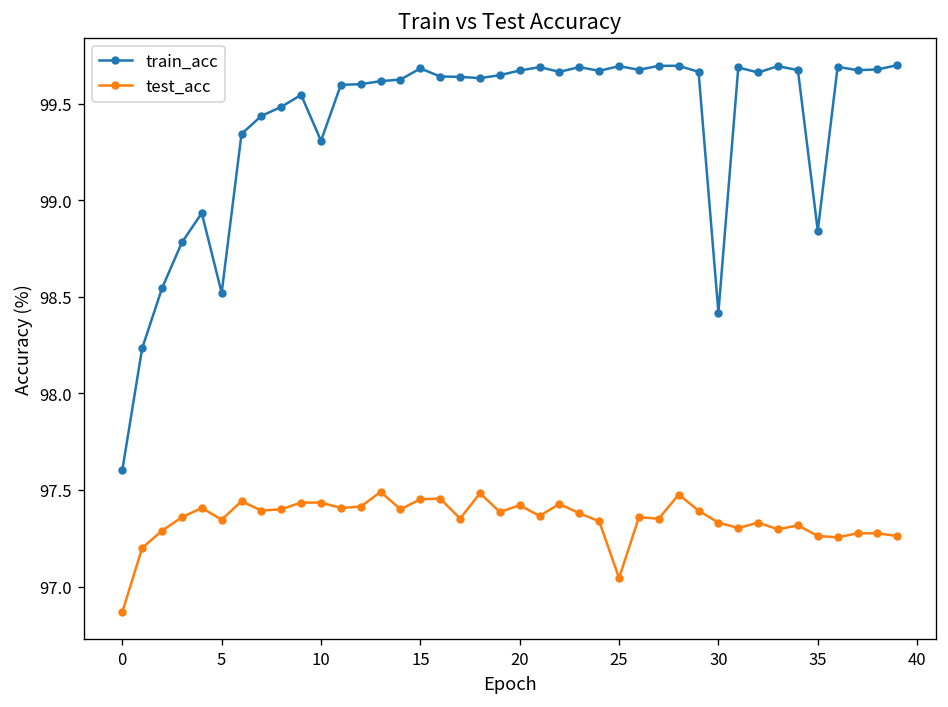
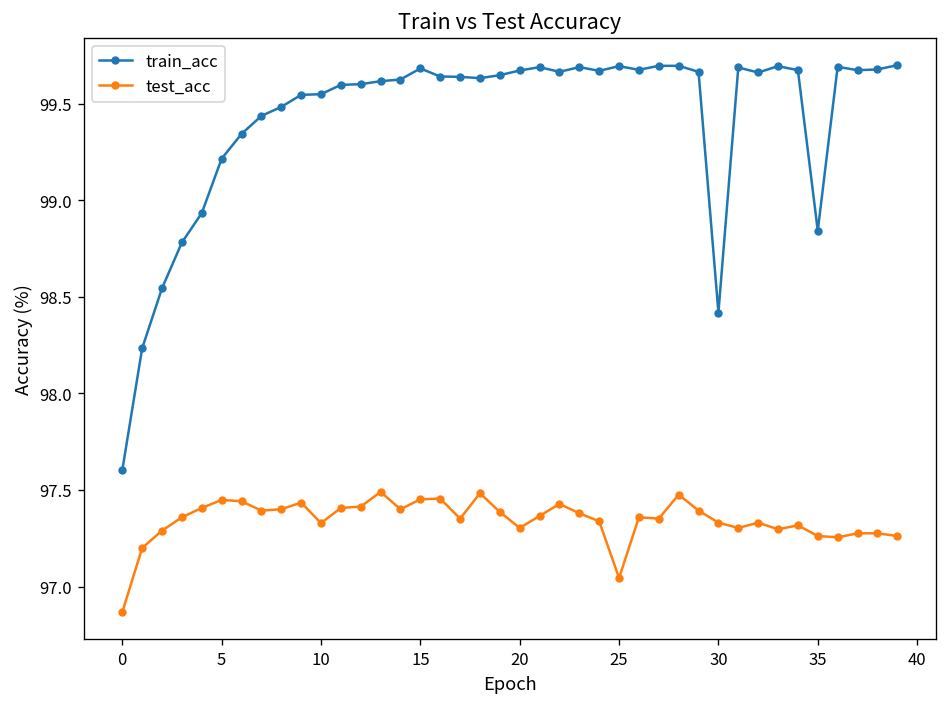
train_acc, 5: 98.52 -> 99.22
test_acc, 5: 97.35 -> 97.45
train_acc, 10: 99.31 -> 99.55
test_acc, 10: 97.43 -> 97.33
test_acc, 20: 97.42 -> 97.30
